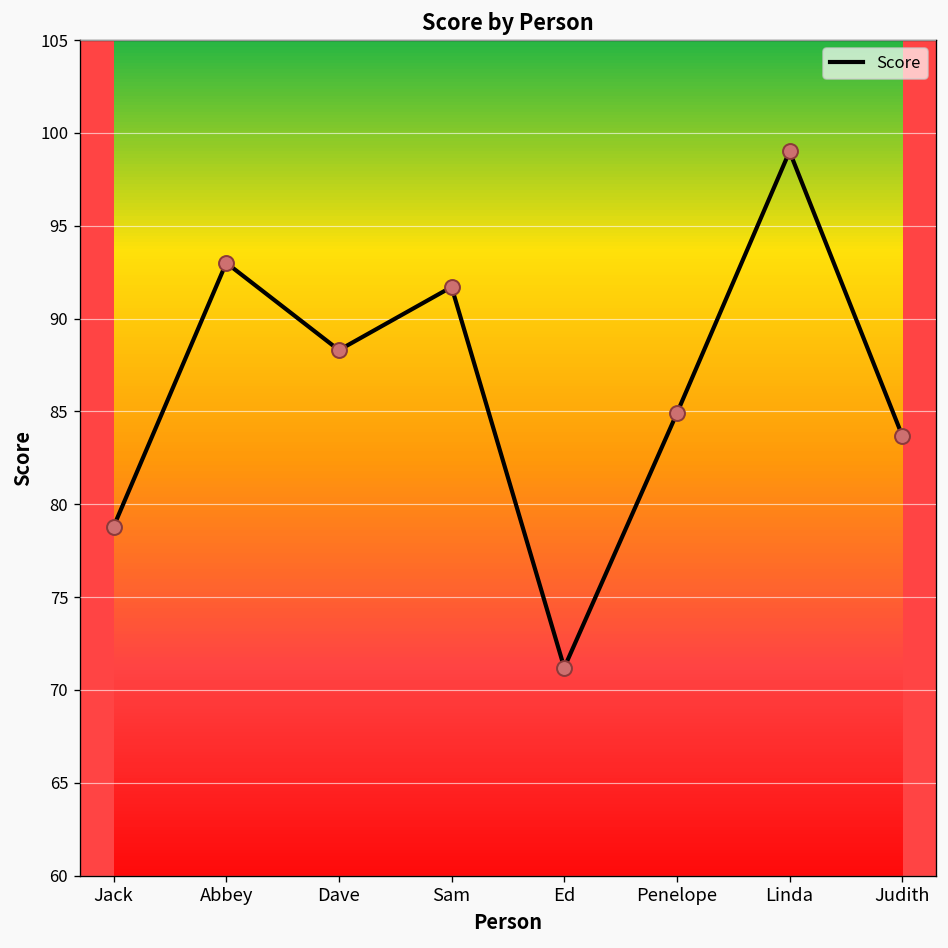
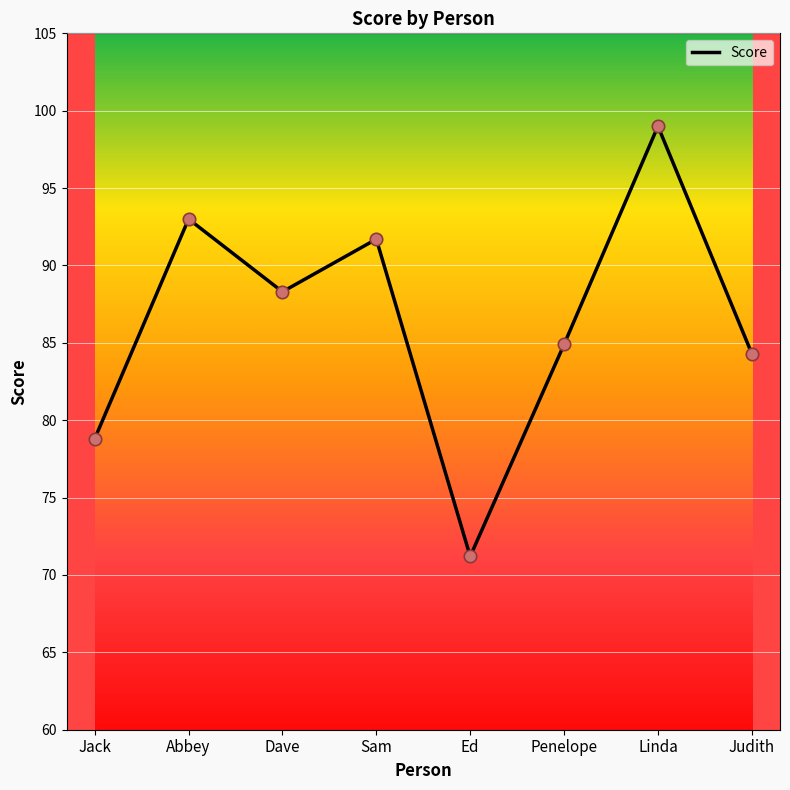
Judith: 83.7 -> 84.3
